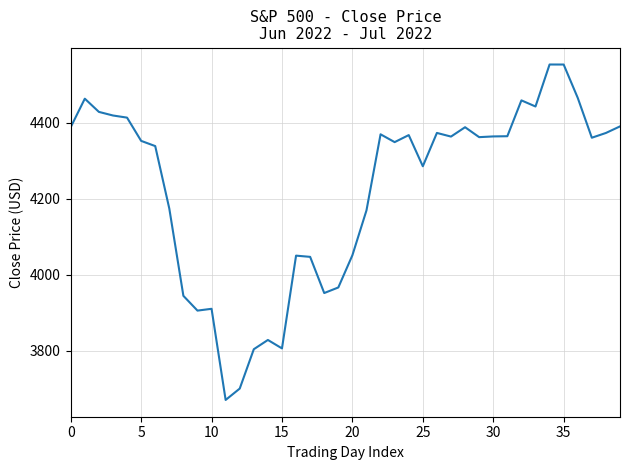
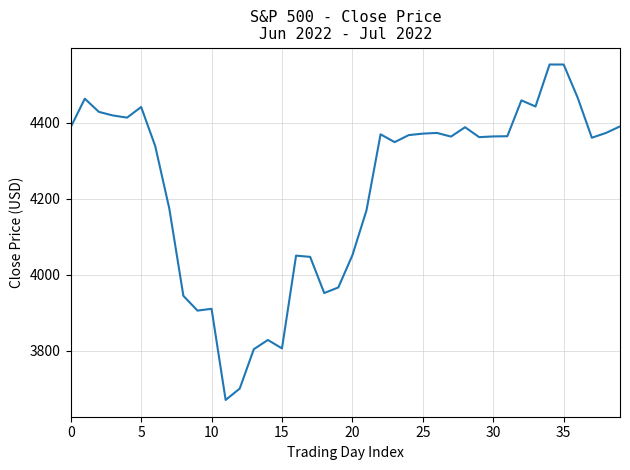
5: 4350 -> 4440
25: 4280 -> 4370
